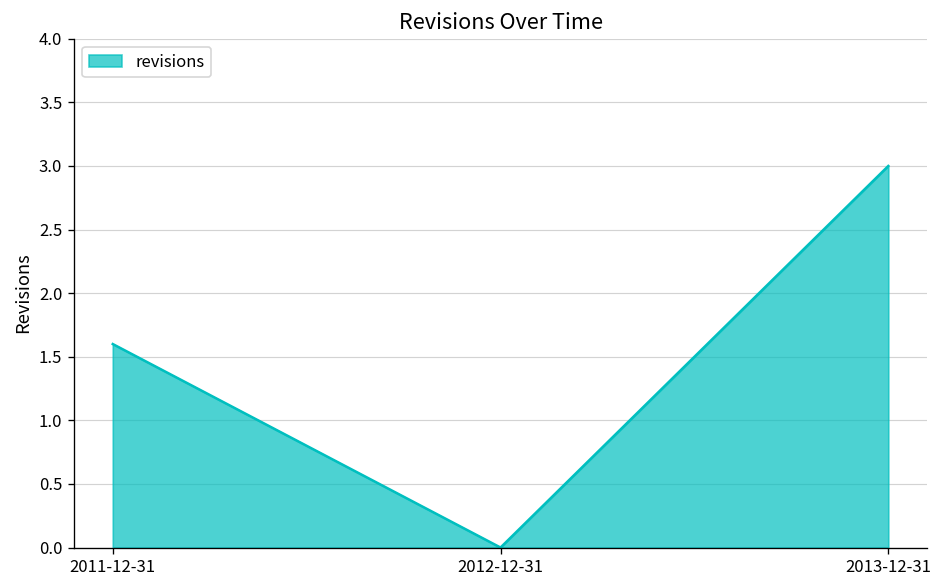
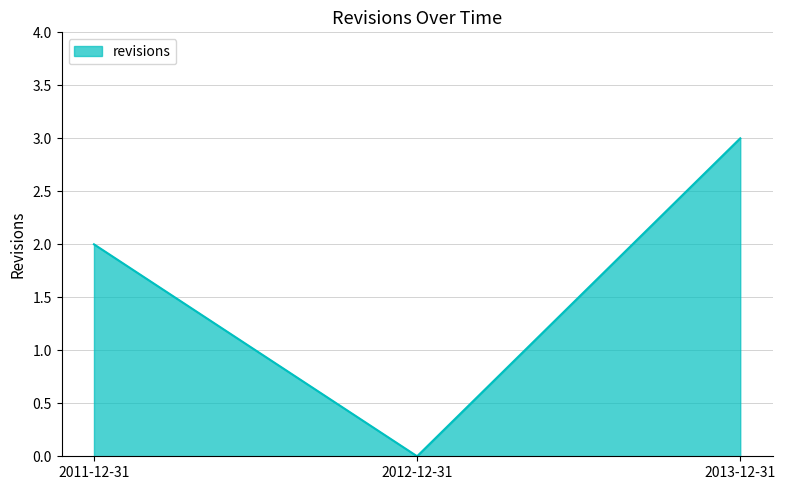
2011-12-31: 1.6 -> 2.0
